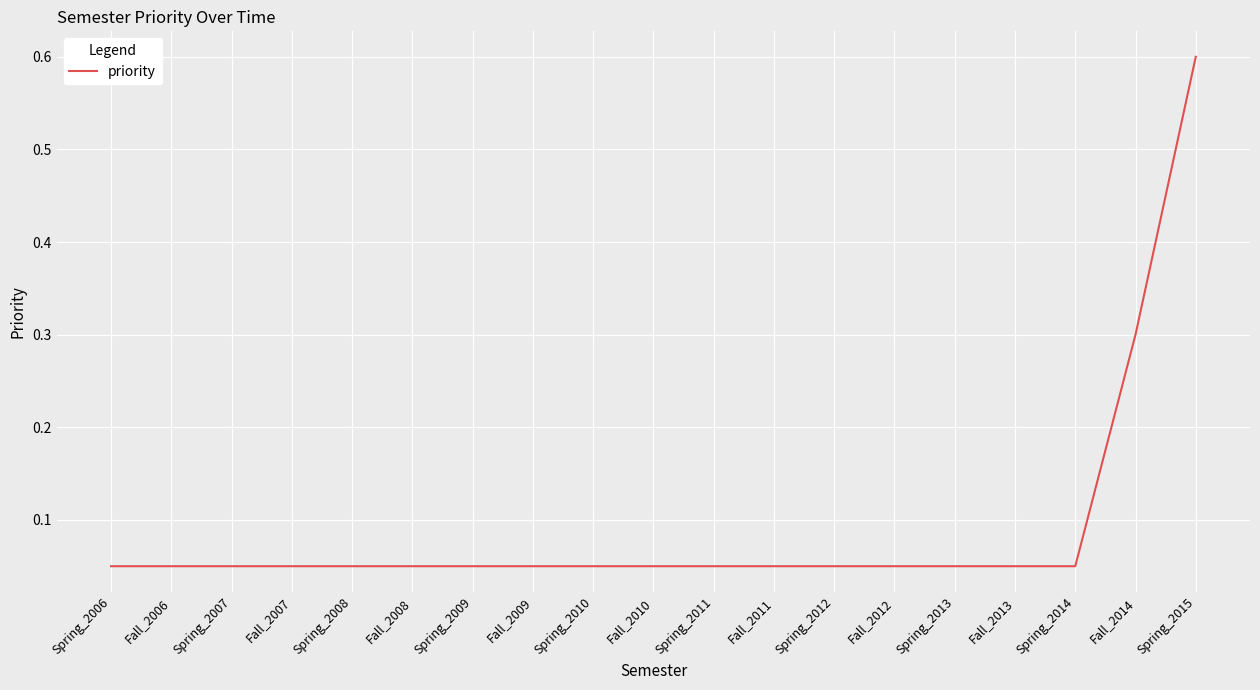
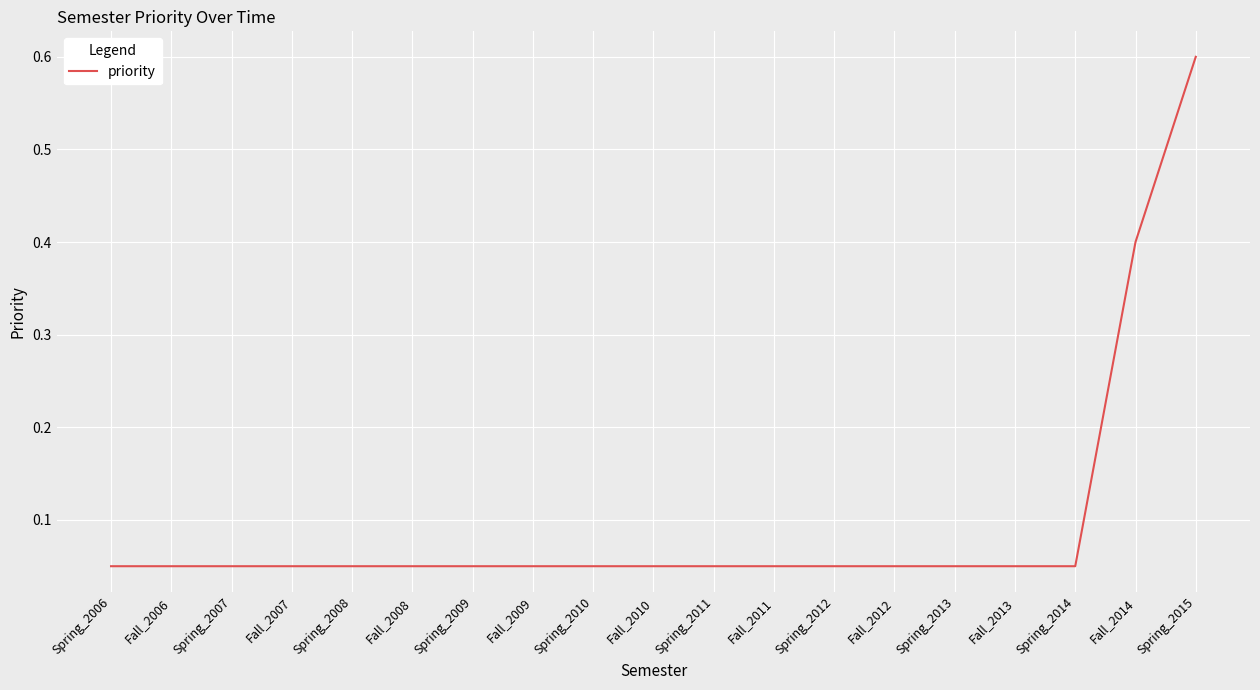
Fall_2014: 0.3 -> 0.4
